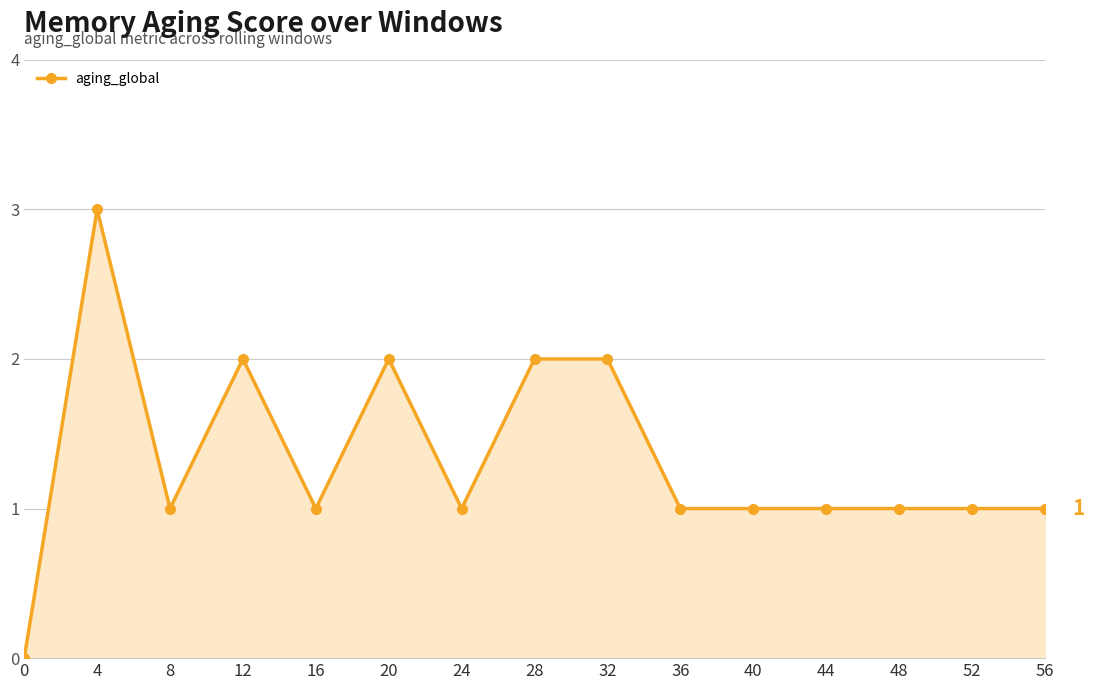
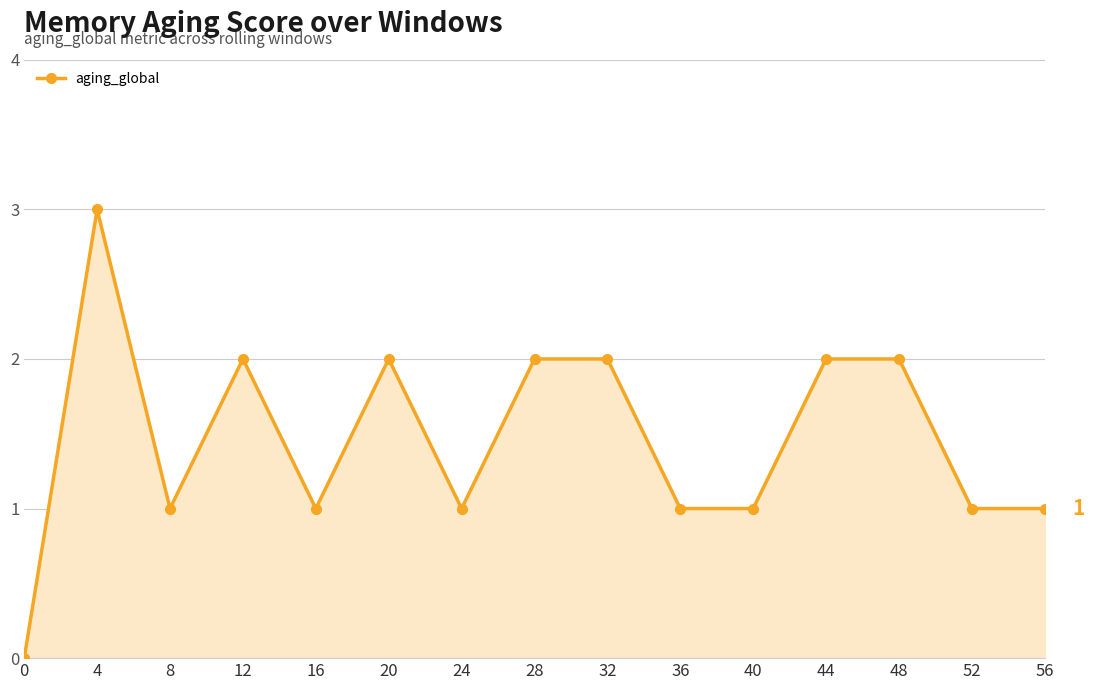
44: 1 -> 2
48: 1 -> 2
